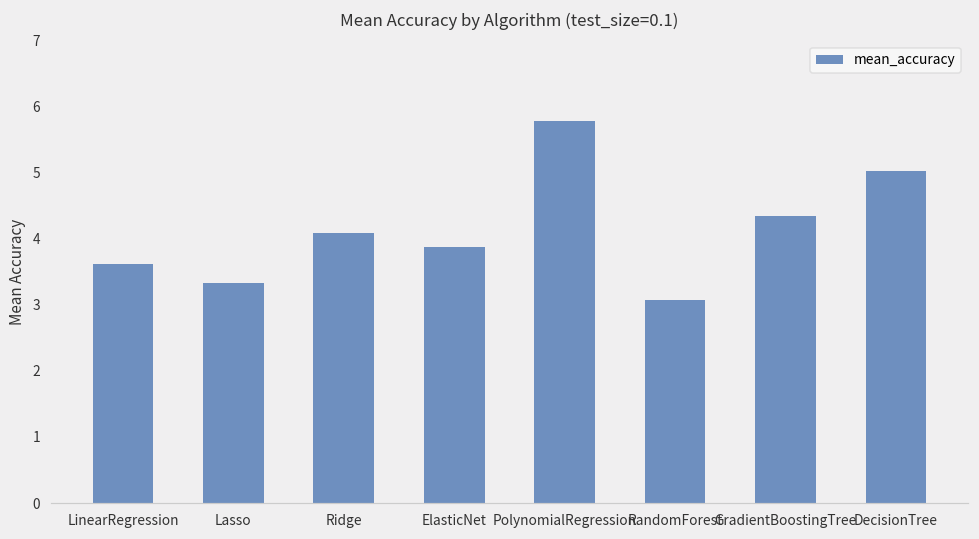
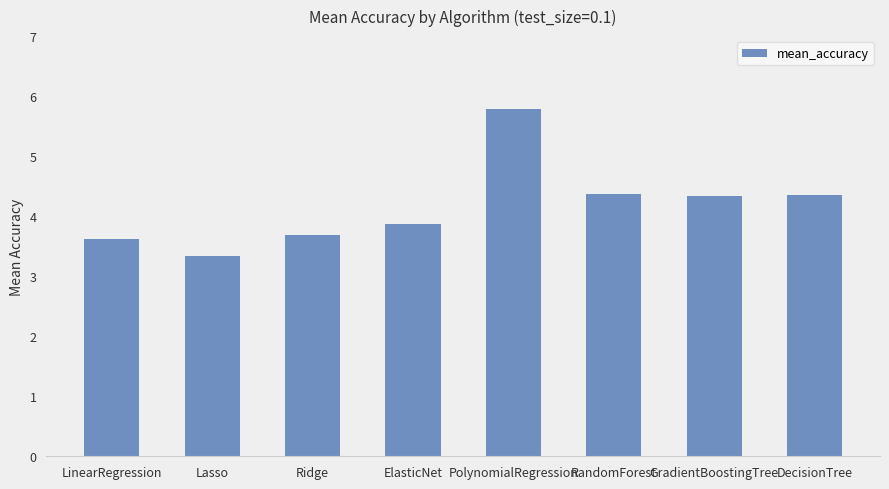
Ridge: 4.1 -> 3.7
RandomForest: 3.1 -> 4.4
DecisionTree: 5.0 -> 4.3
